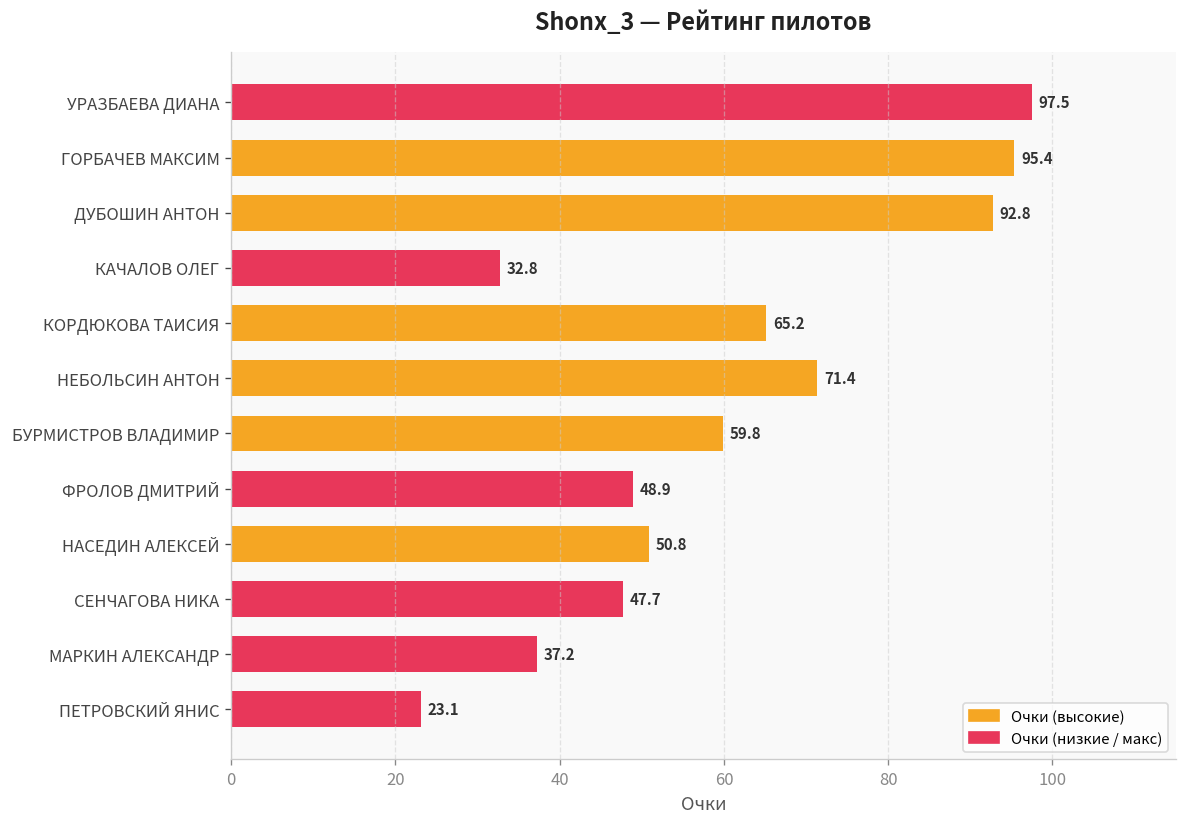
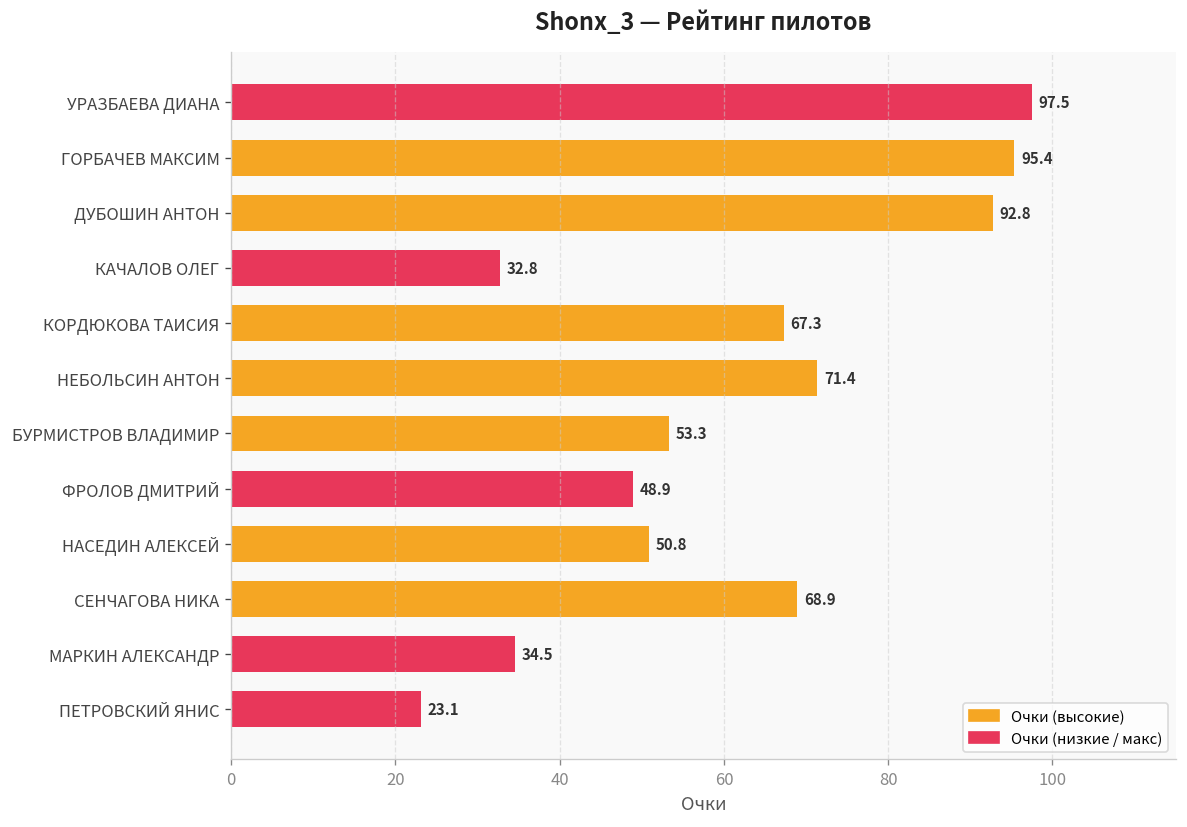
КОРДЮКОВА ТАИСИЯ: 65.2 -> 67.3
БУРМИСТРОВ ВЛАДИМИР: 59.8 -> 53.3
СЕНЧАГОВА НИКА: 47.7 -> 68.9
МАРКИН АЛЕКСАНДР: 37.2 -> 34.5
